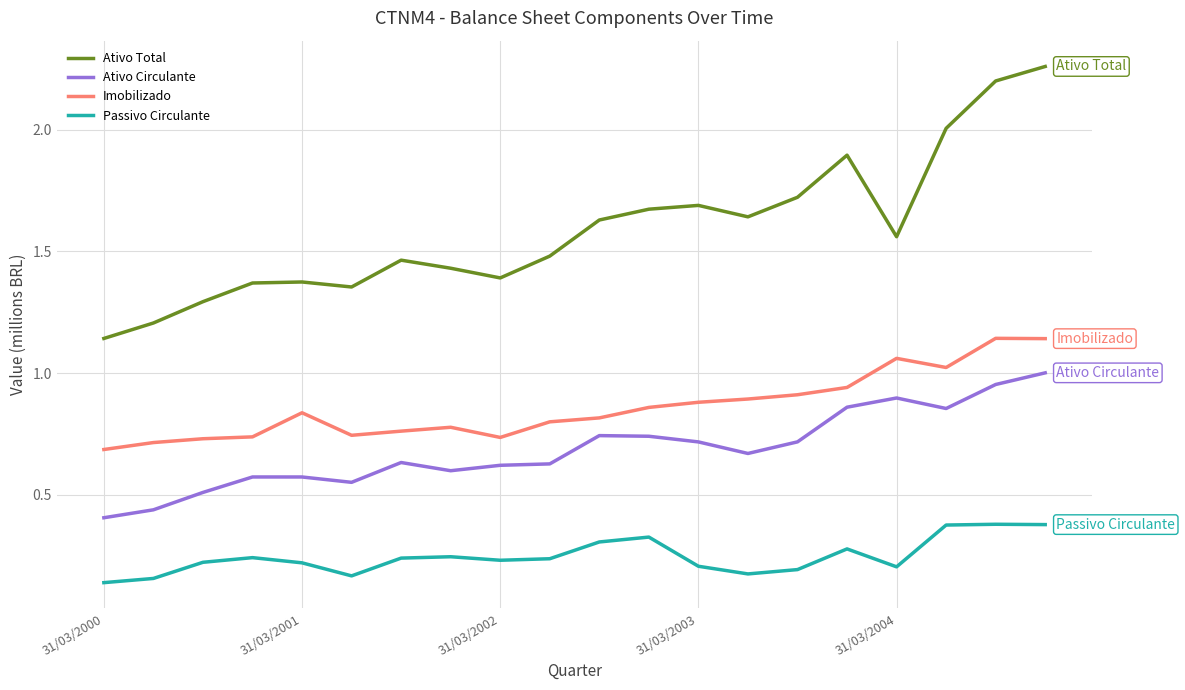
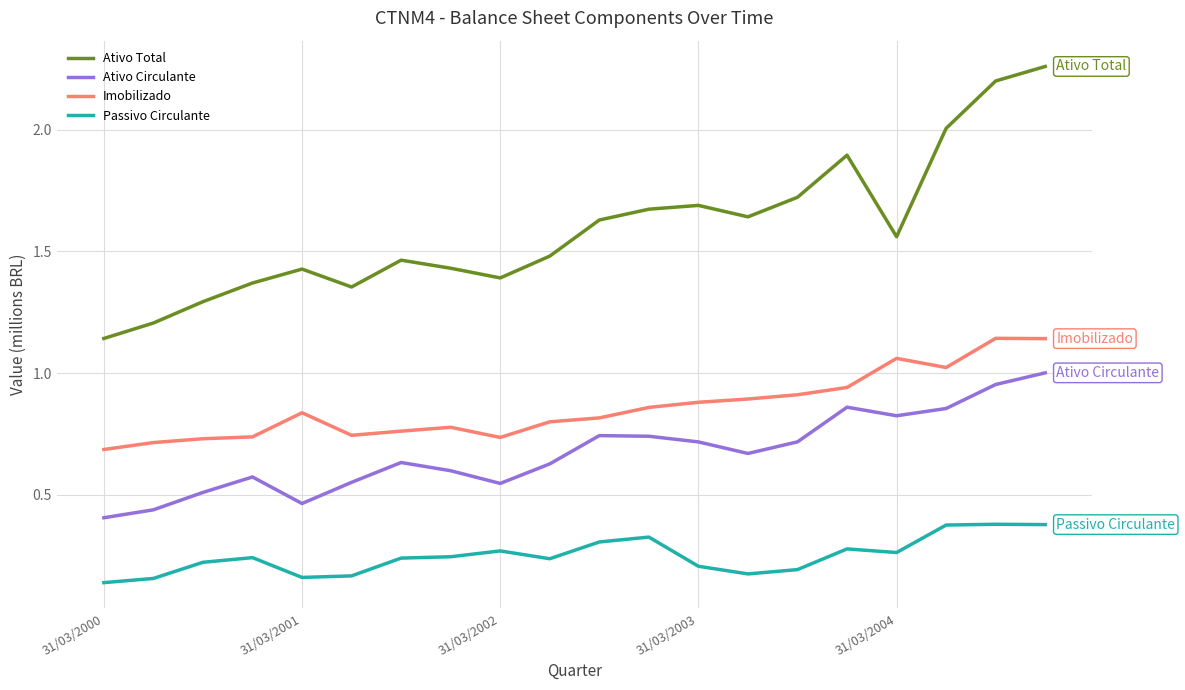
Ativo Total, 31/03/2001: 1.37 -> 1.43
Ativo Circulante, 31/03/2001: 0.57 -> 0.46
Passivo Circulante, 31/03/2001: 0.22 -> 0.16
Ativo Circulante, 31/03/2002: 0.62 -> 0.55
Passivo Circulante, 31/03/2002: 0.23 -> 0.27
Ativo Circulante, 31/03/2004: 0.90 -> 0.83
Passivo Circulante, 31/03/2004: 0.20 -> 0.26
